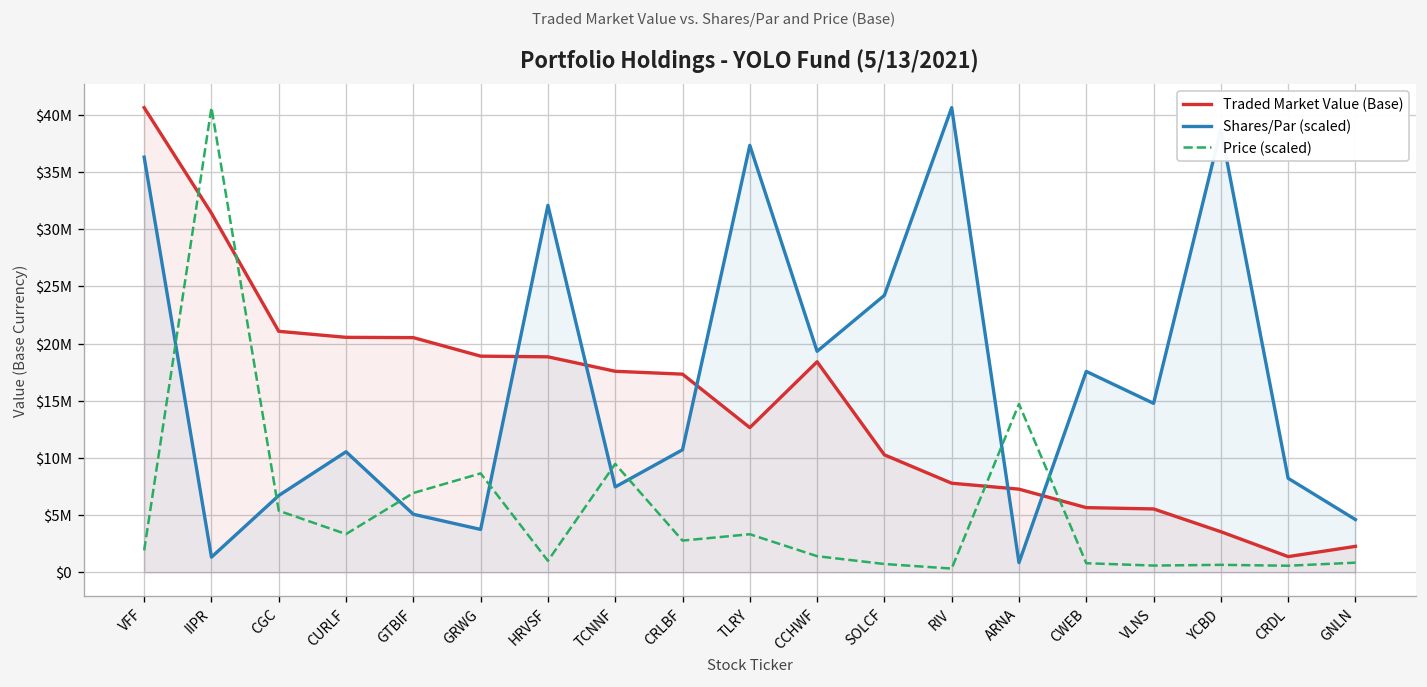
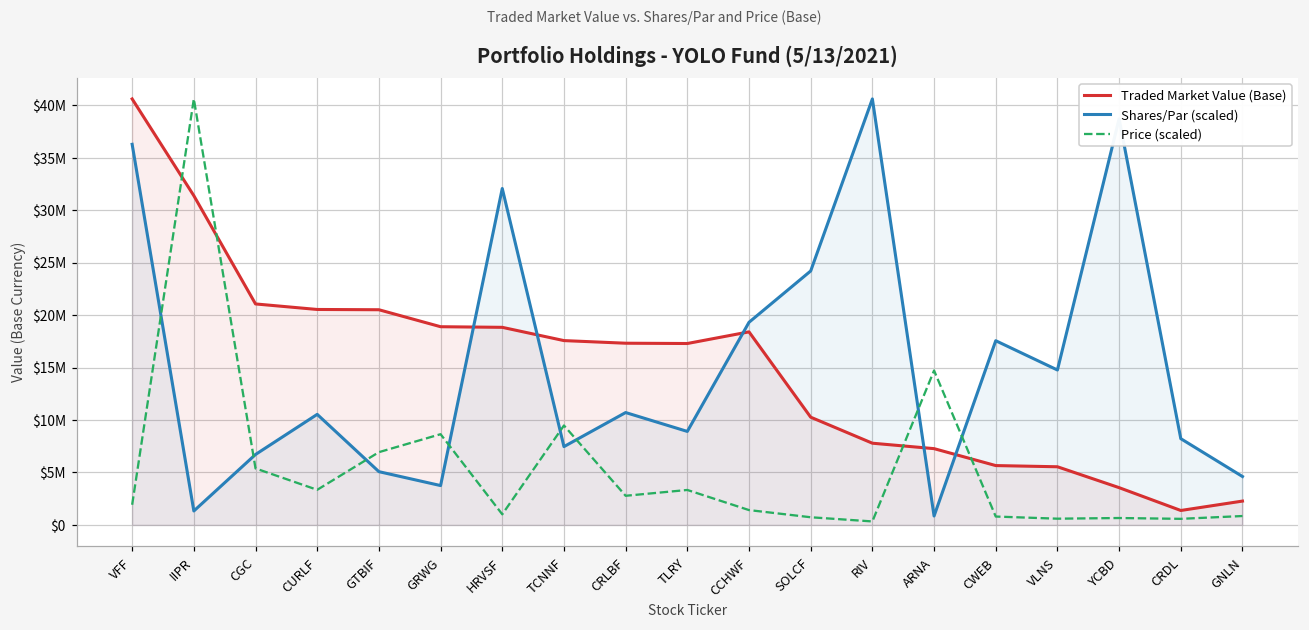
Traded Market Value (Base), TLRY: $13000000 -> $17000000
Shares/Par (scaled), TLRY: $37000000 -> $9000000
